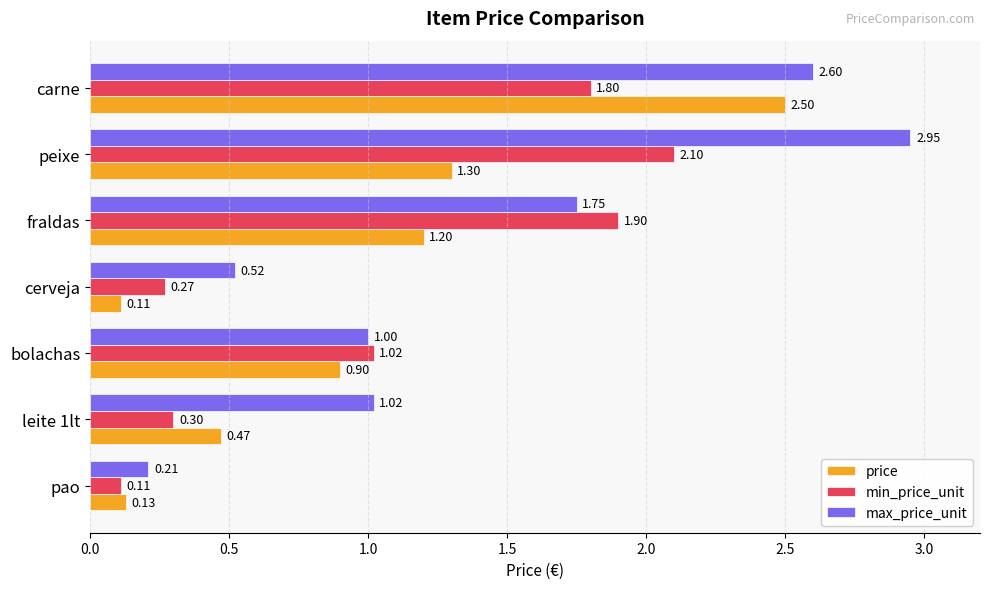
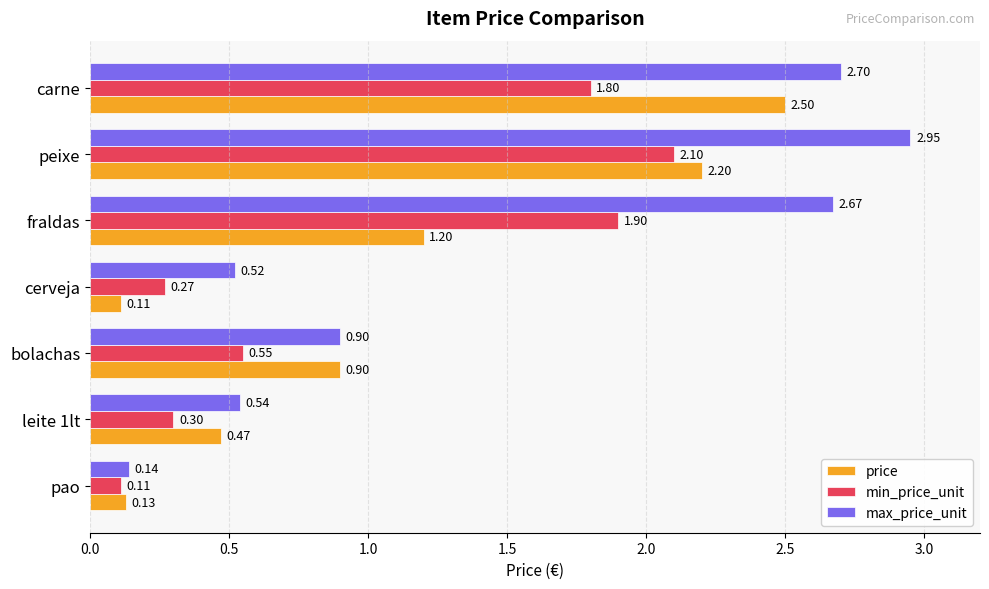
max_price_unit, carne: 2.60 -> 2.70
price, peixe: 1.30 -> 2.20
max_price_unit, fraldas: 1.75 -> 2.67
max_price_unit, bolachas: 1.00 -> 0.90
min_price_unit, bolachas: 1.02 -> 0.55
max_price_unit, leite 1lt: 1.02 -> 0.54
max_price_unit, pao: 0.21 -> 0.14
